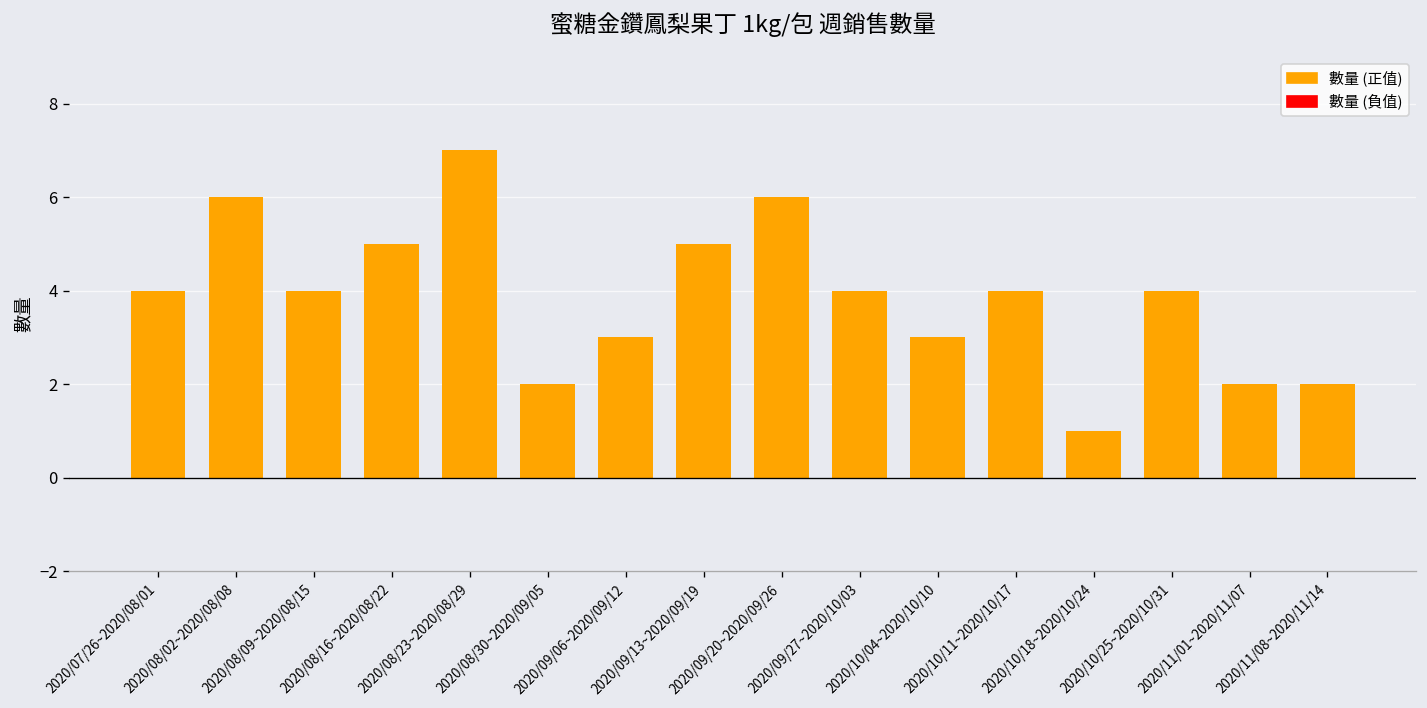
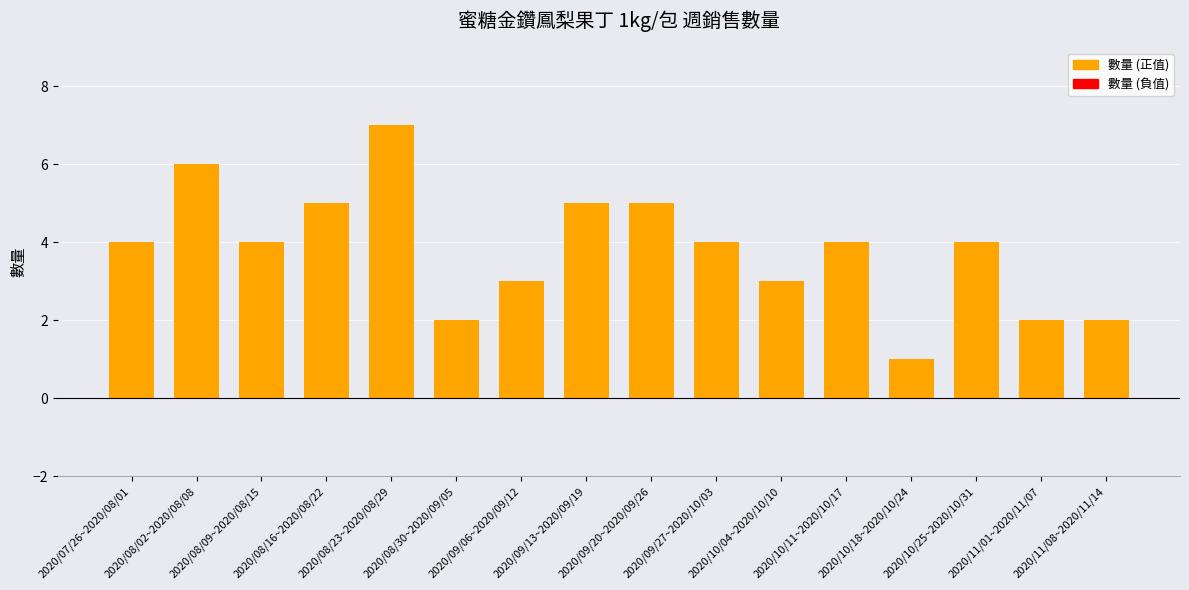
2020/09/20~2020/09/26: 6 -> 5
